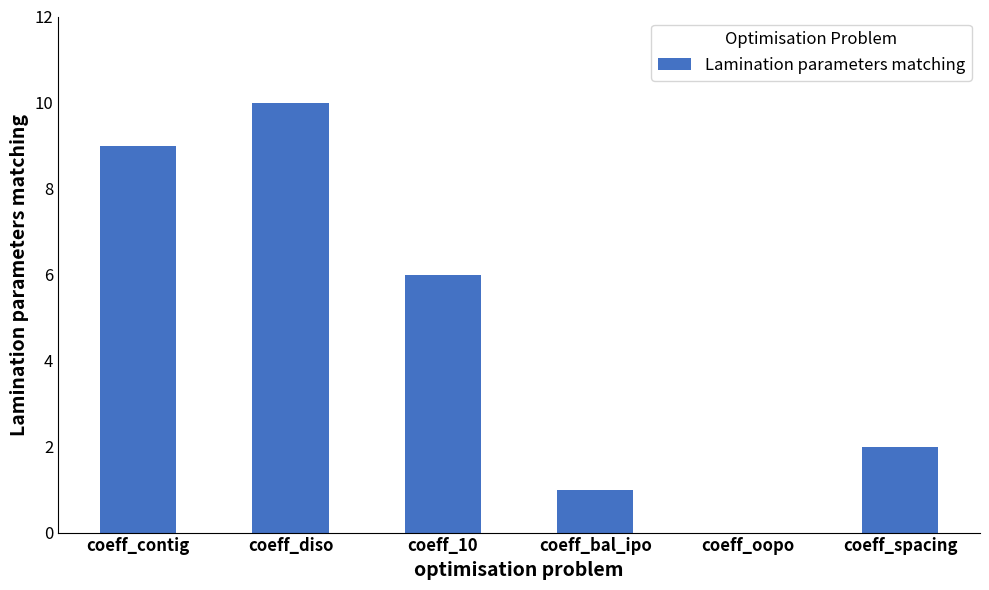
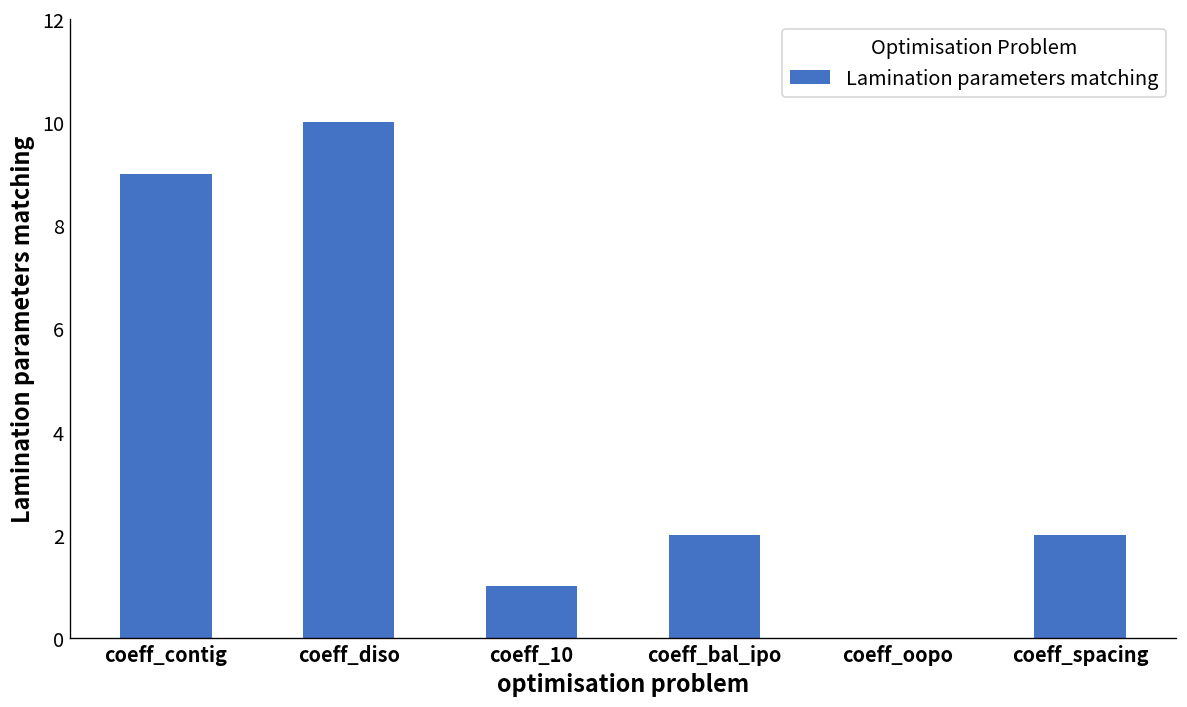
coeff_10: 6 -> 1
coeff_bal_ipo: 1 -> 2
